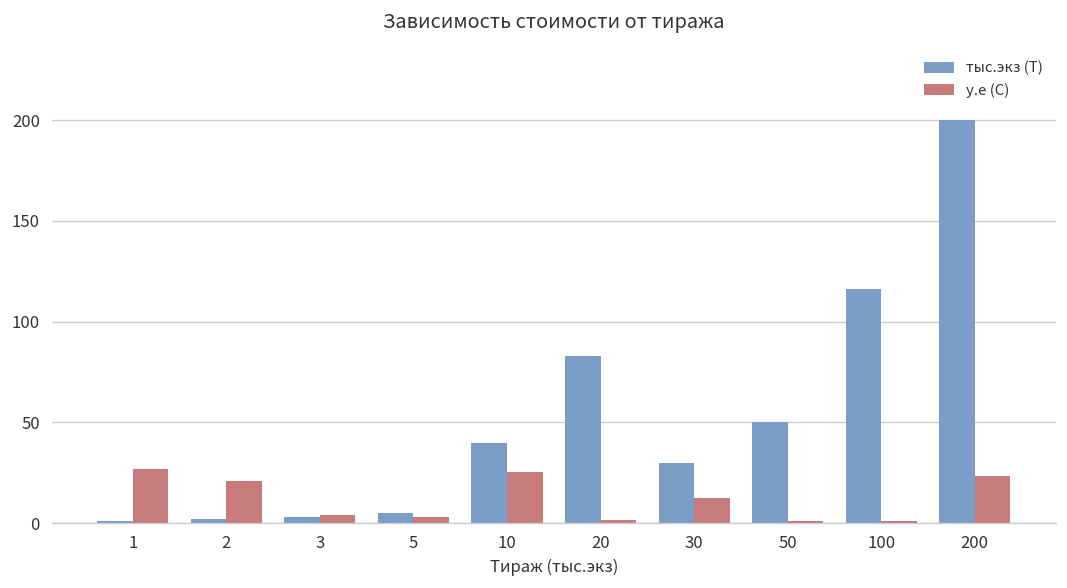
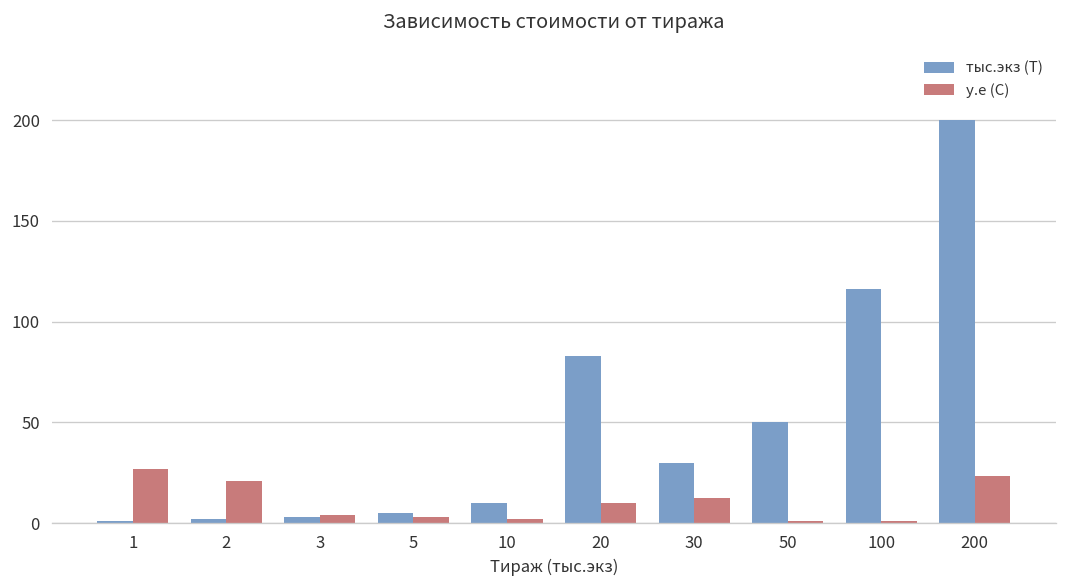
тыс.экз (T), 10: 40 -> 10
у.е (C), 10: 25 -> 2
у.е (C), 20: 2 -> 10
